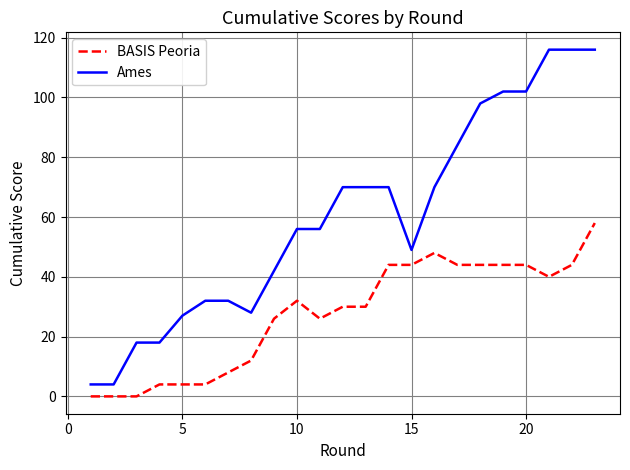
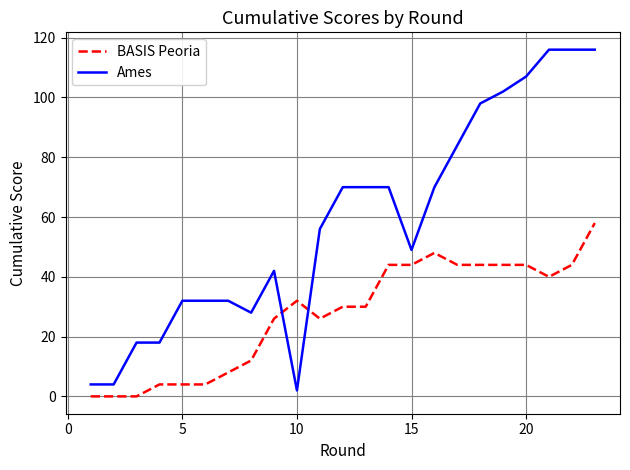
Ames, 5: 27 -> 32
Ames, 10: 56 -> 2
Ames, 20: 102 -> 107
